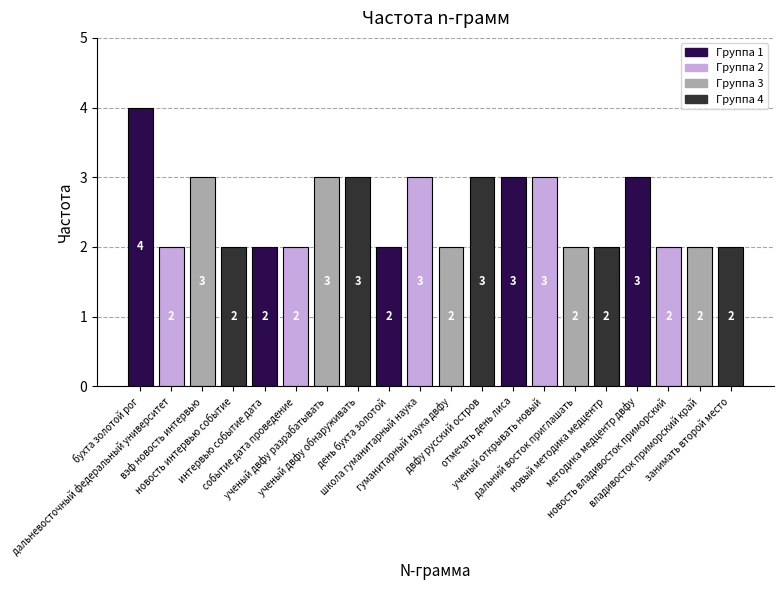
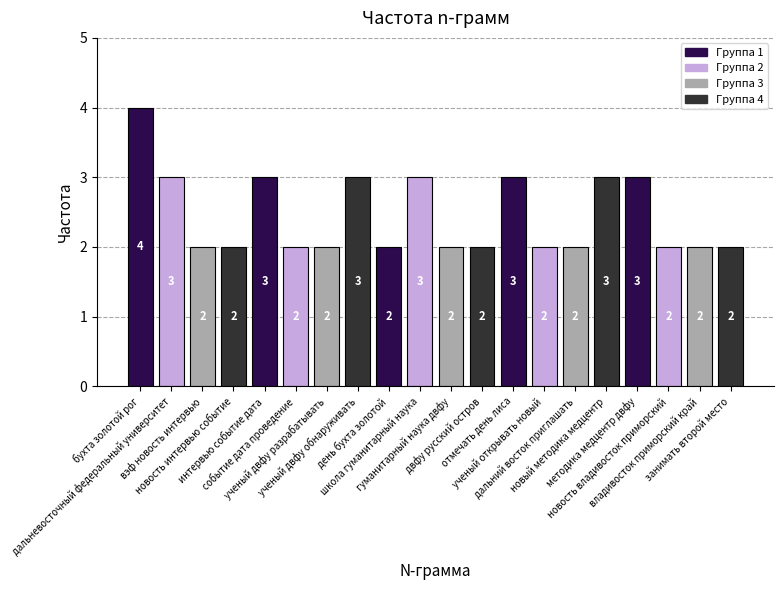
дальневосточный федеральный университет: 2 -> 3
вэф новость интервью: 3 -> 2
интервью событие дата: 2 -> 3
ученый двфу разрабатывать: 3 -> 2
двфу русский остров: 3 -> 2
ученый открывать новый: 3 -> 2
новый методика медцентр: 2 -> 3
